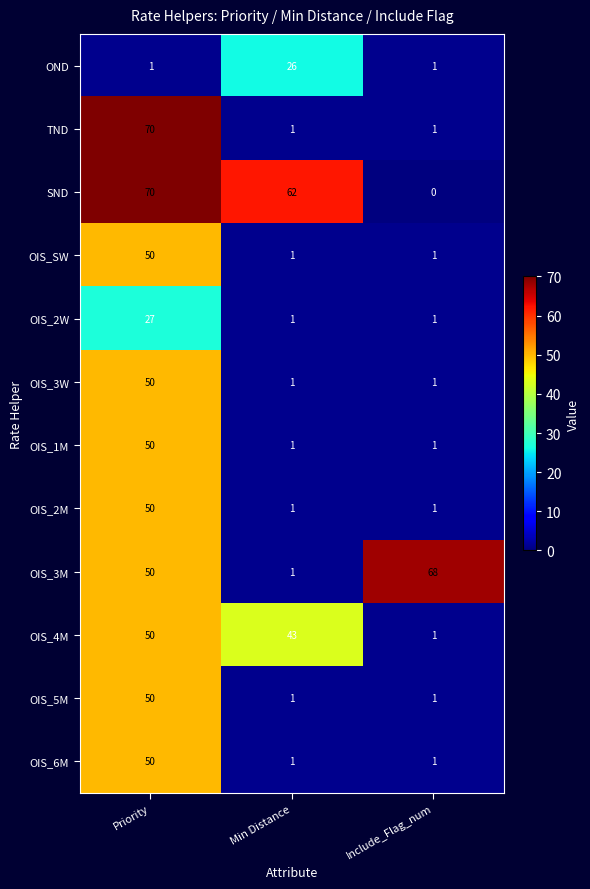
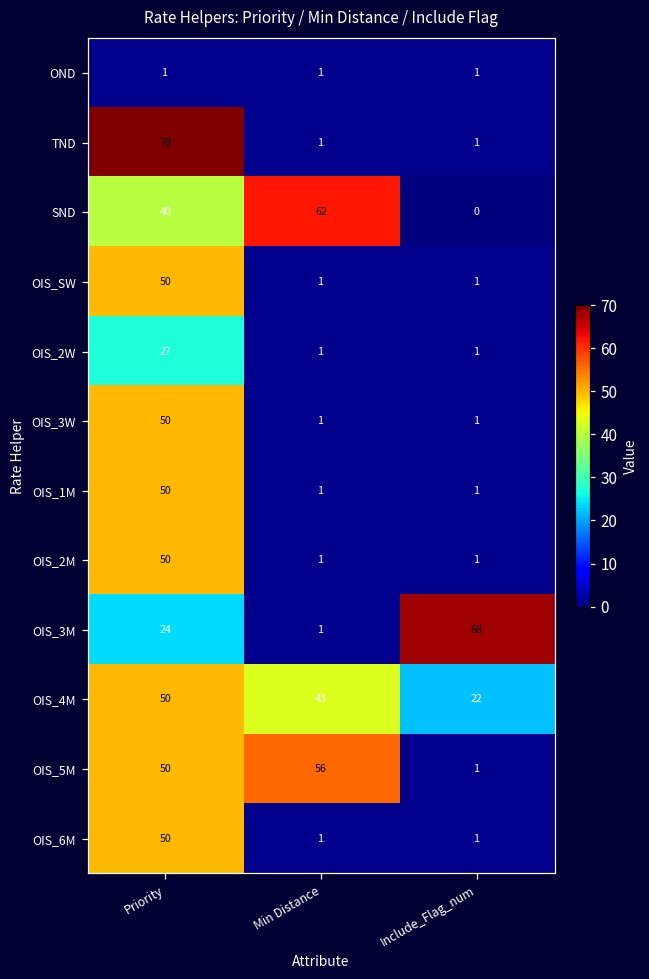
OND, Min Distance: 26 -> 1
SND, Priority: 70 -> 40
OIS_3M, Priority: 50 -> 24
OIS_4M, Include_Flag_num: 1 -> 22
OIS_5M, Min Distance: 1 -> 56
